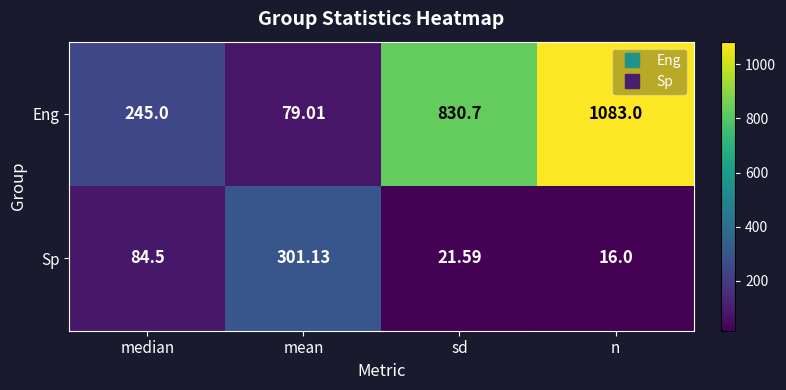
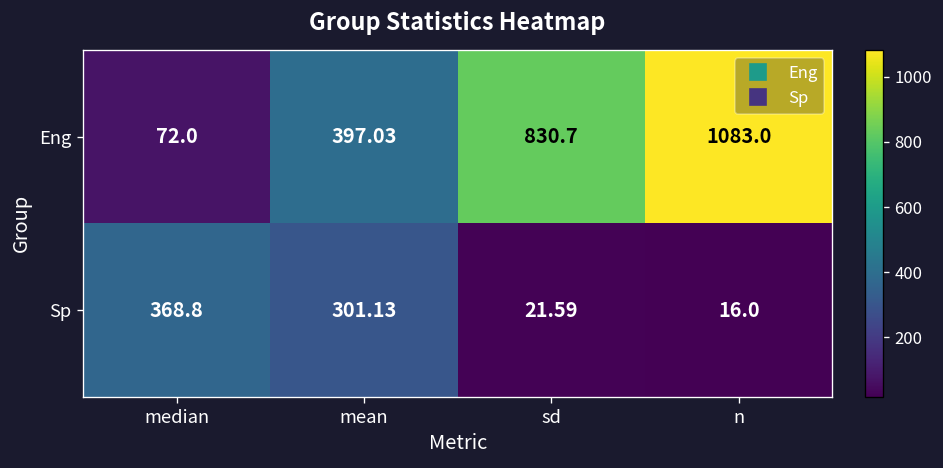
Eng, median: 245.0 -> 72.0
Eng, mean: 79.01 -> 397.03
Sp, median: 84.5 -> 368.8
